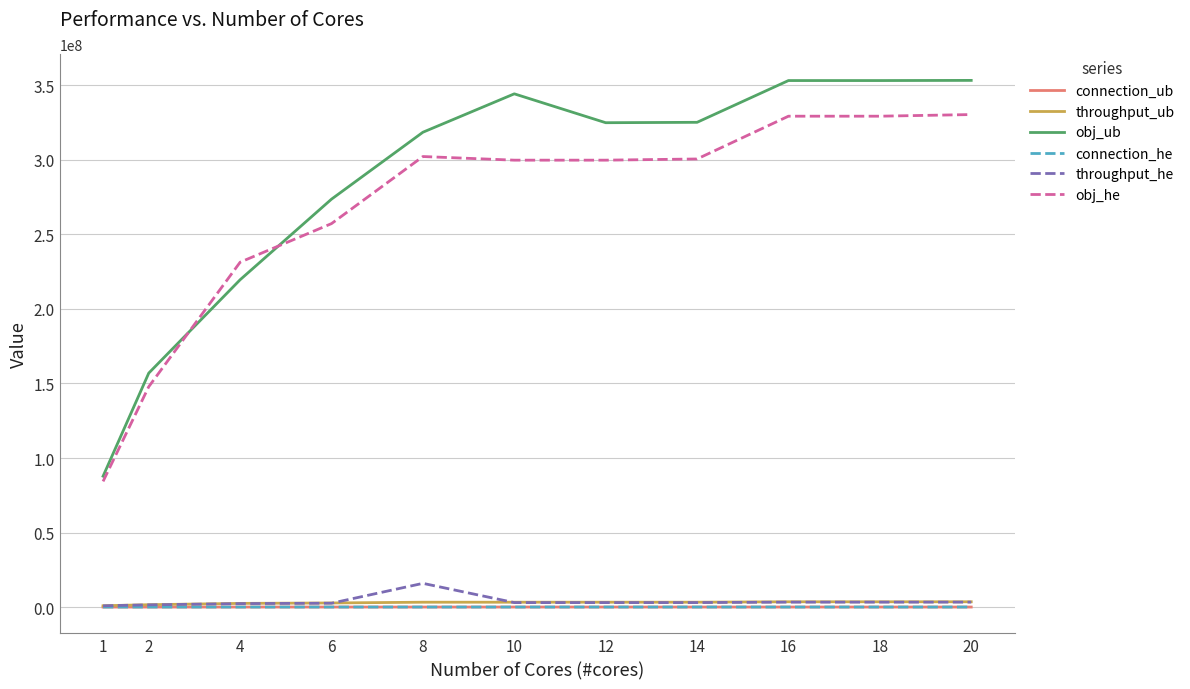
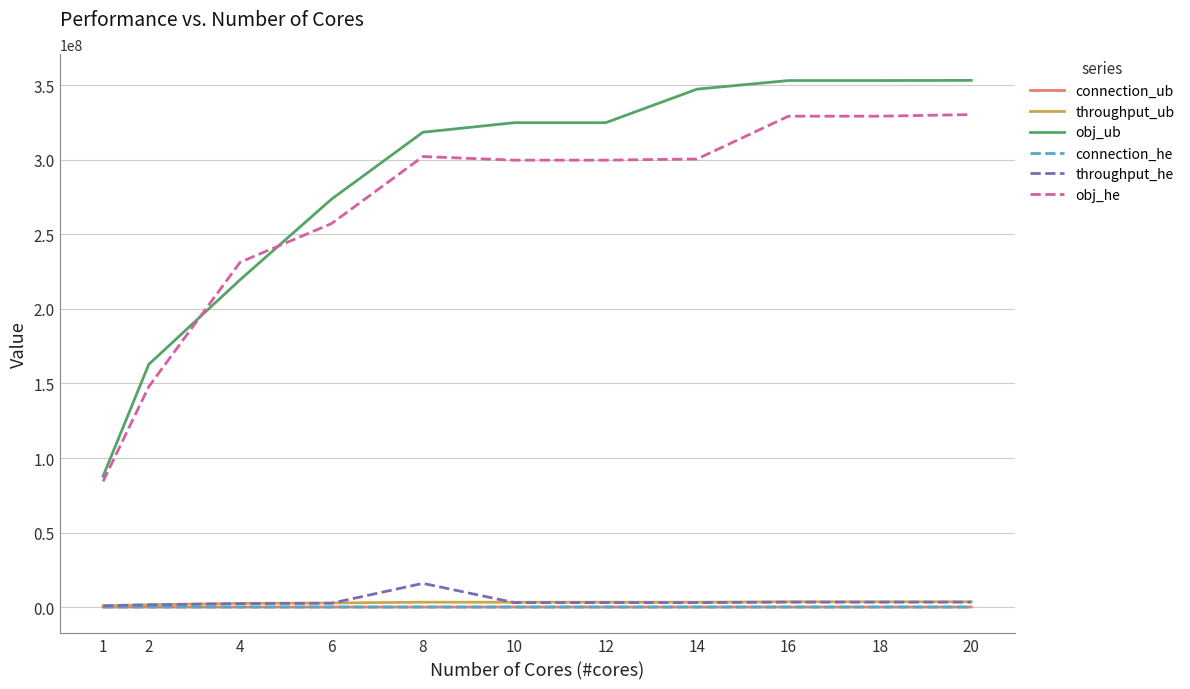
obj_ub, 2: 157000000 -> 163000000
obj_ub, 10: 344000000 -> 325000000
obj_ub, 14: 325000000 -> 348000000
